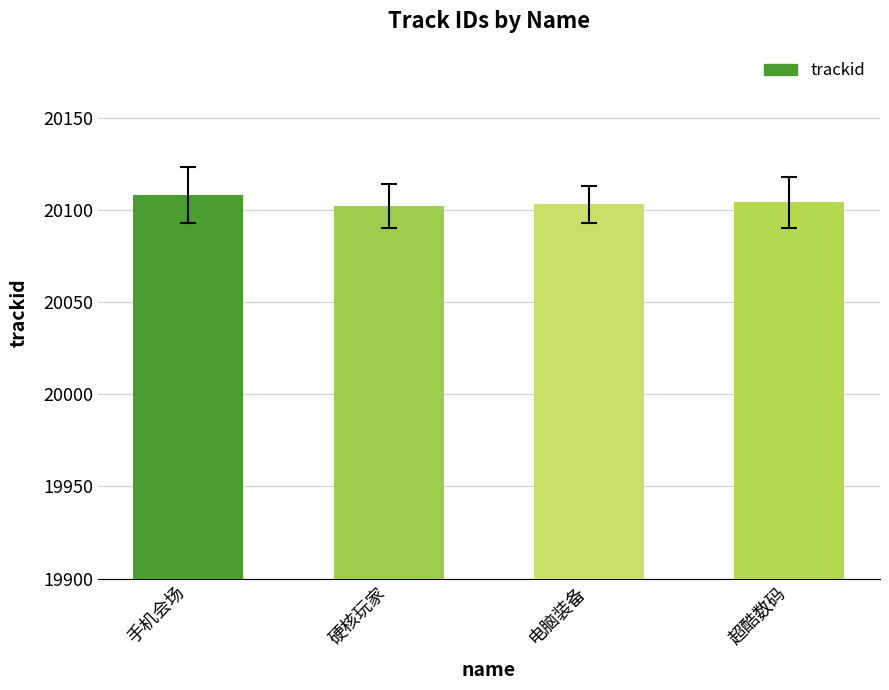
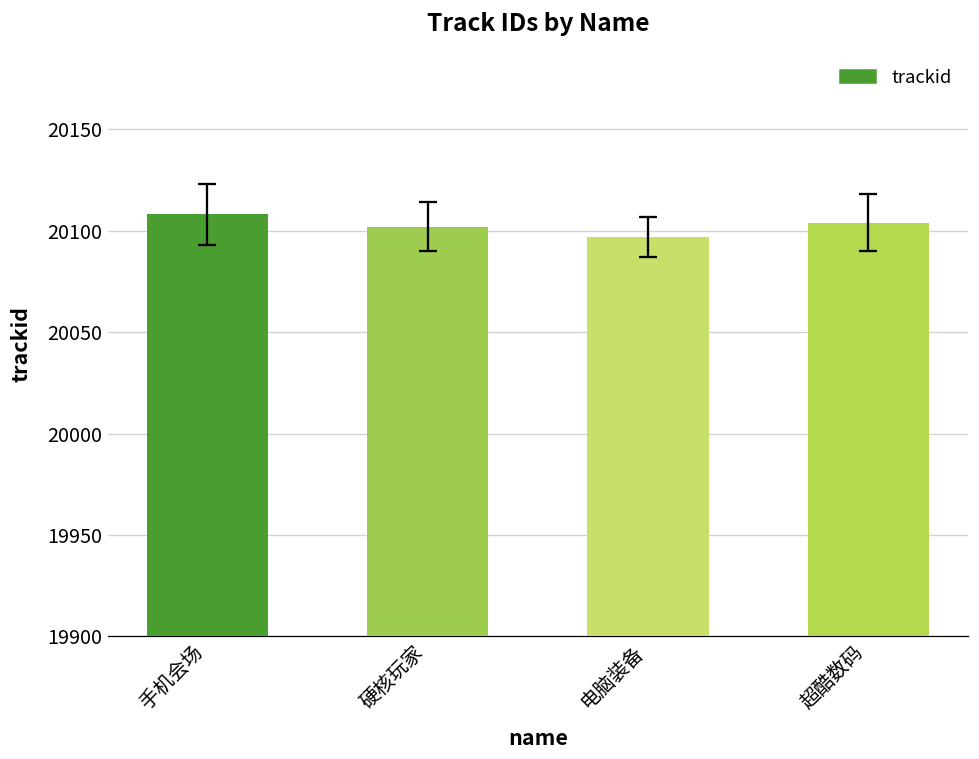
trackid, 电脑装备: 20103 -> 20097
